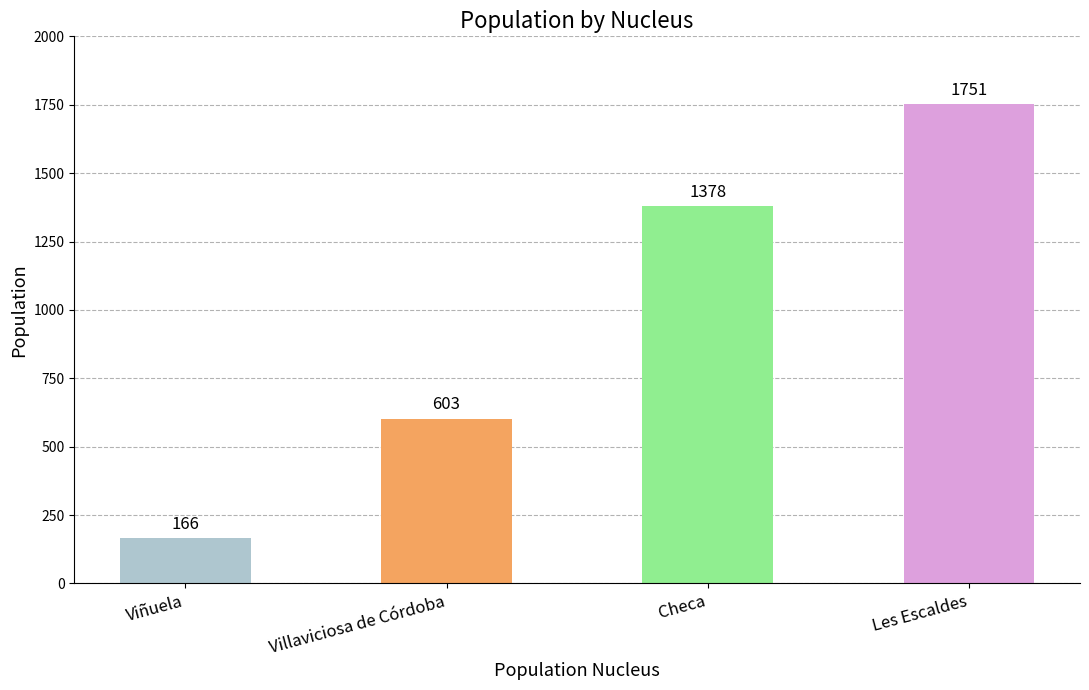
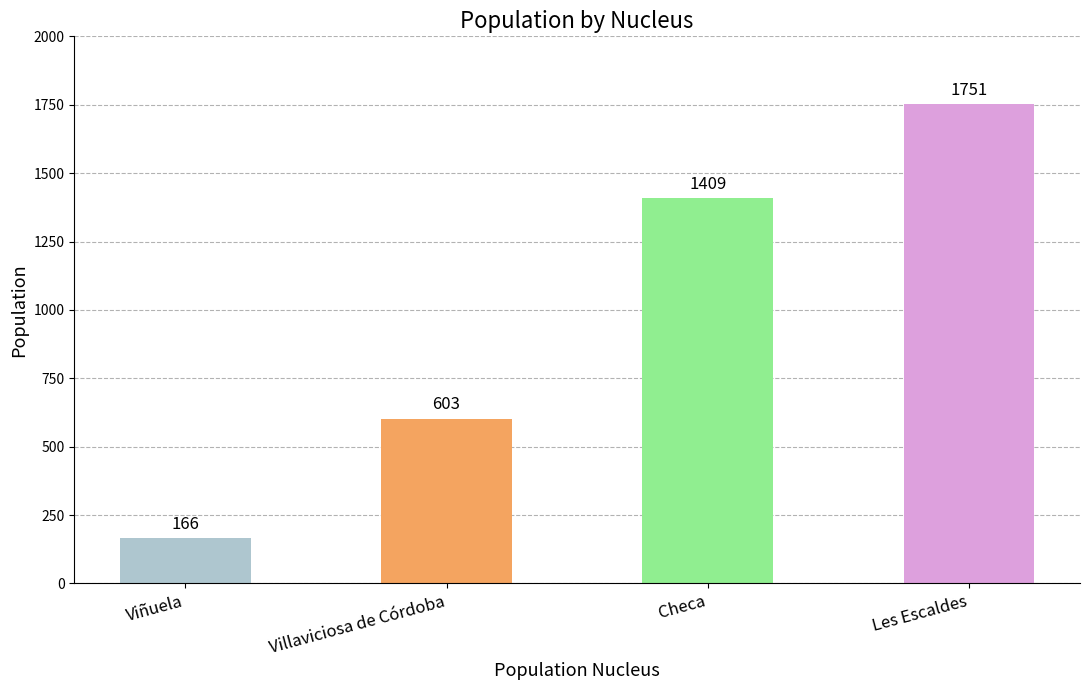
Checa: 1378 -> 1409
